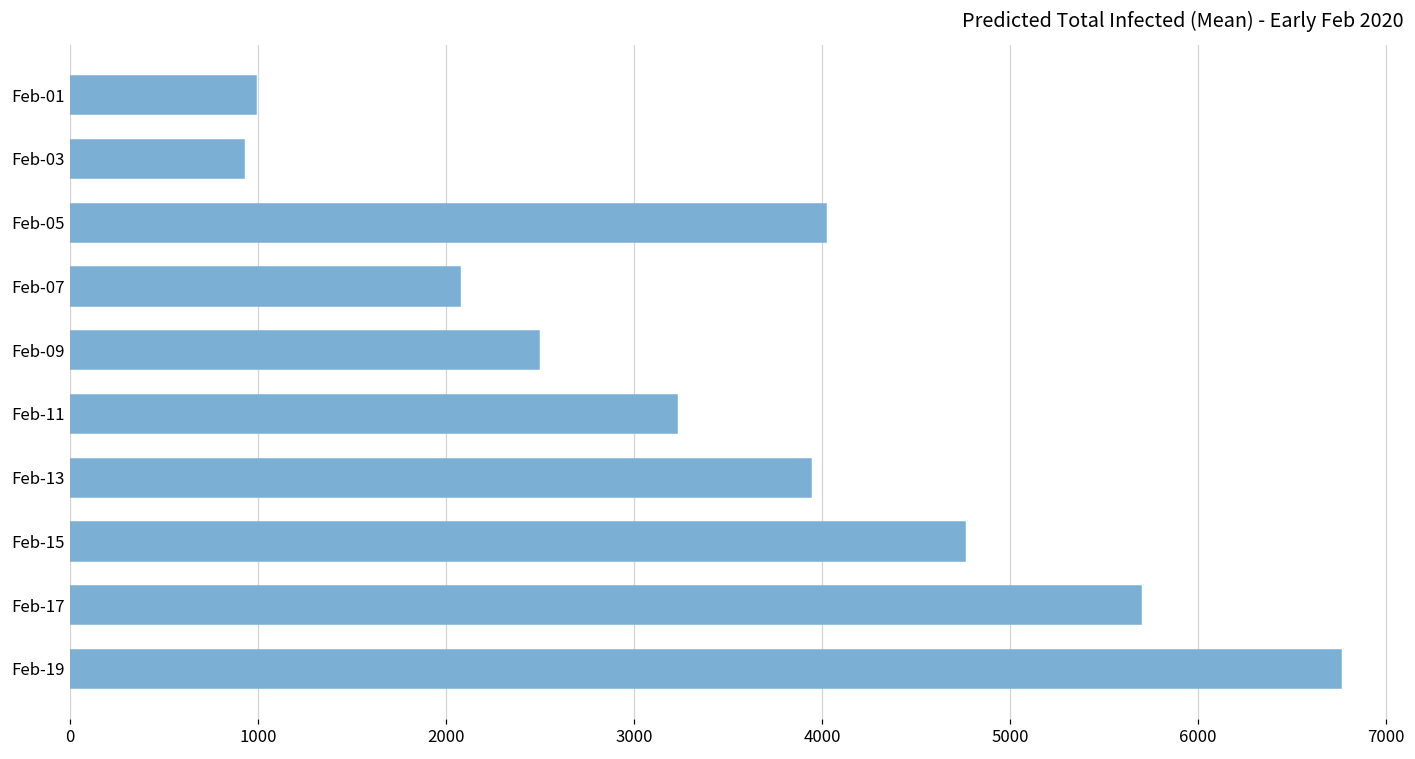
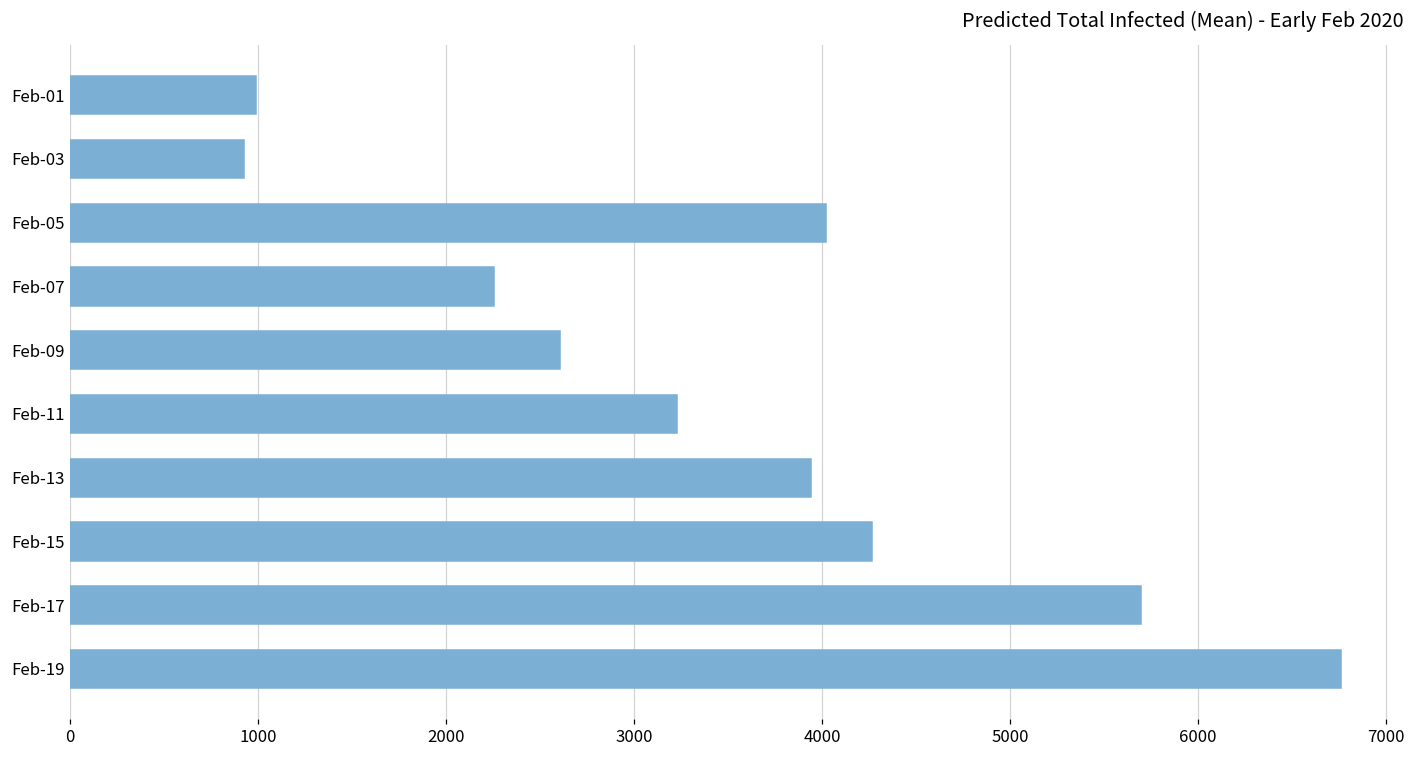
Feb-07: 2080 -> 2260
Feb-09: 2490 -> 2610
Feb-15: 4760 -> 4270
